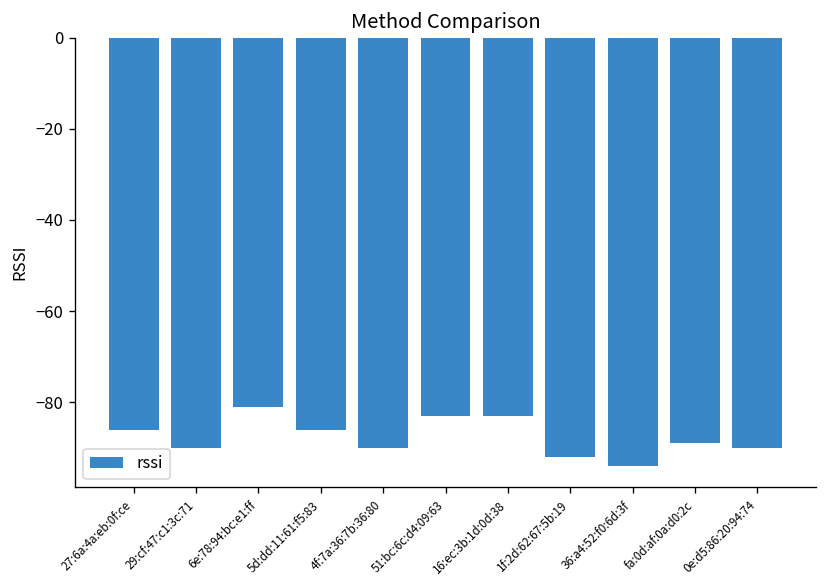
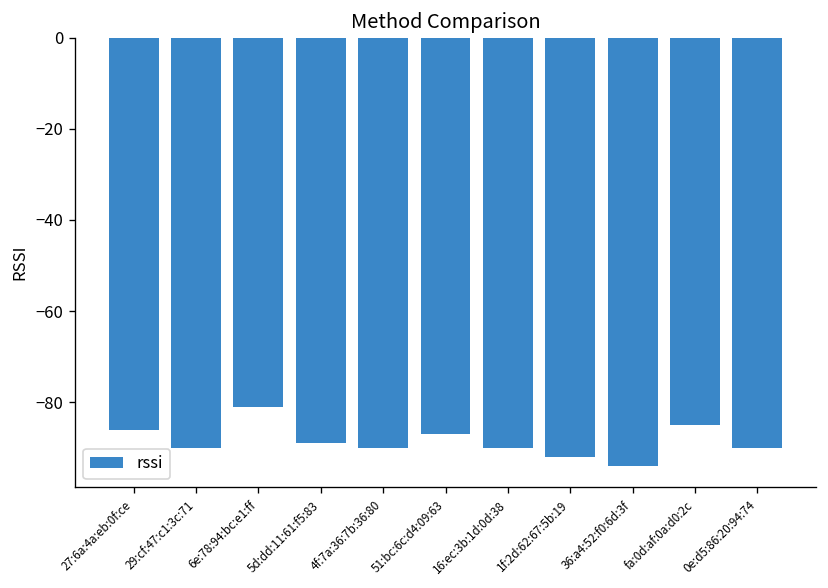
5d:dd:11:61:f5:83: -86 -> -89
51:bc:6c:d4:09:63: -83 -> -87
16:ec:3b:1d:0d:38: -83 -> -90
fa:0d:af:0a:d0:2c: -89 -> -85
